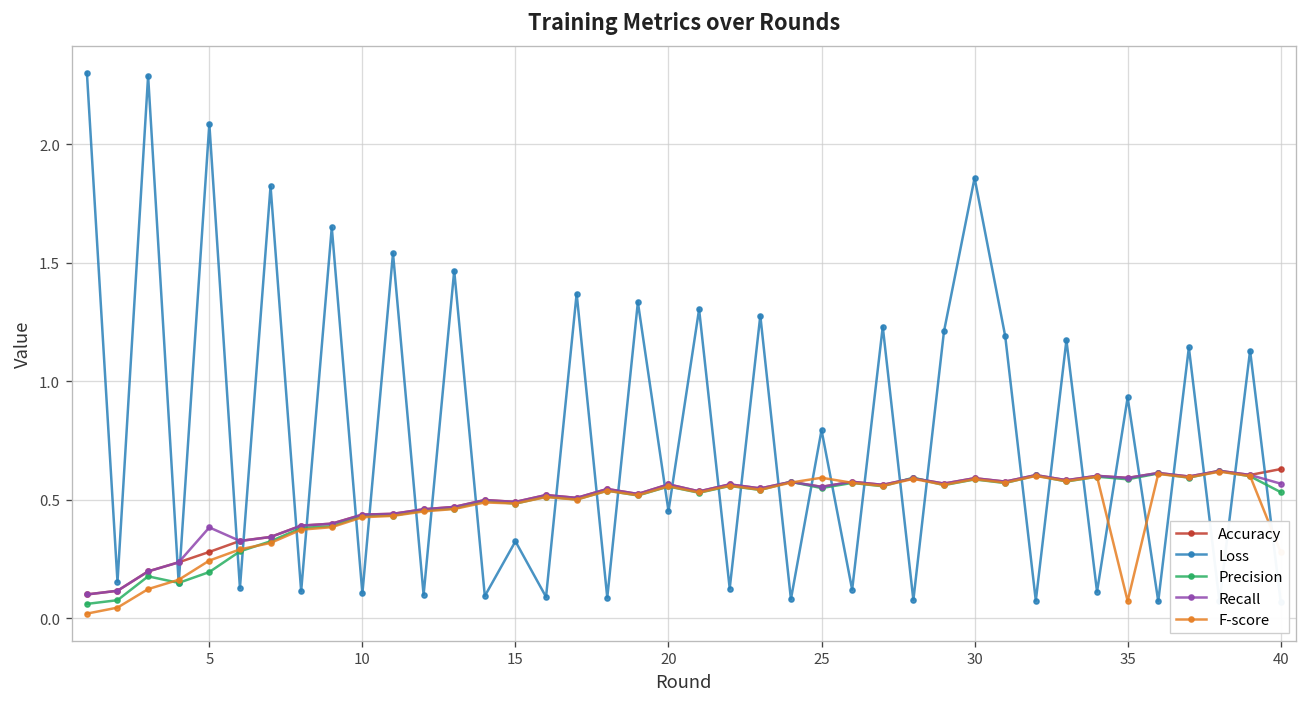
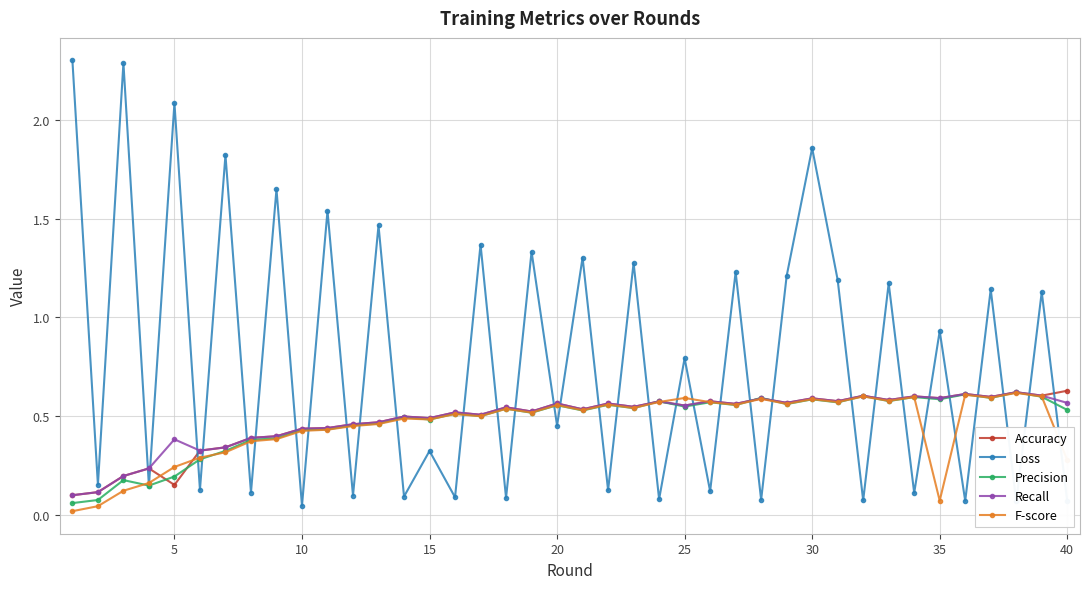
Accuracy, 5: 0.28 -> 0.15
Loss, 10: 0.10 -> 0.05
